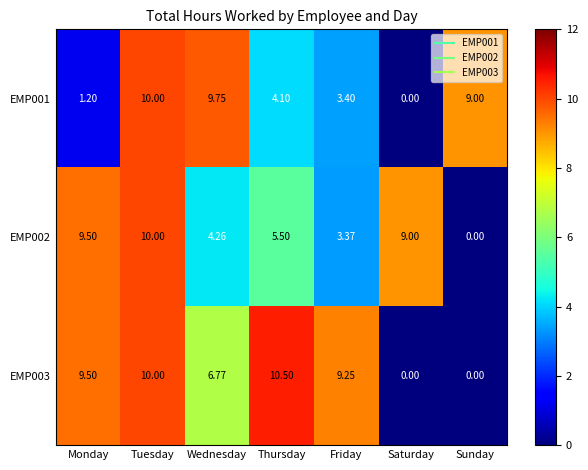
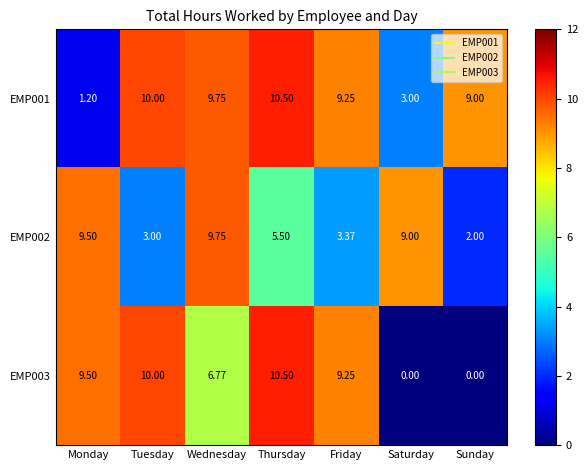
EMP001, Thursday: 4.10 -> 10.50
EMP001, Friday: 3.40 -> 9.25
EMP001, Saturday: 0.00 -> 3.00
EMP002, Tuesday: 10.00 -> 3.00
EMP002, Wednesday: 4.26 -> 9.75
EMP002, Sunday: 0.00 -> 2.00
